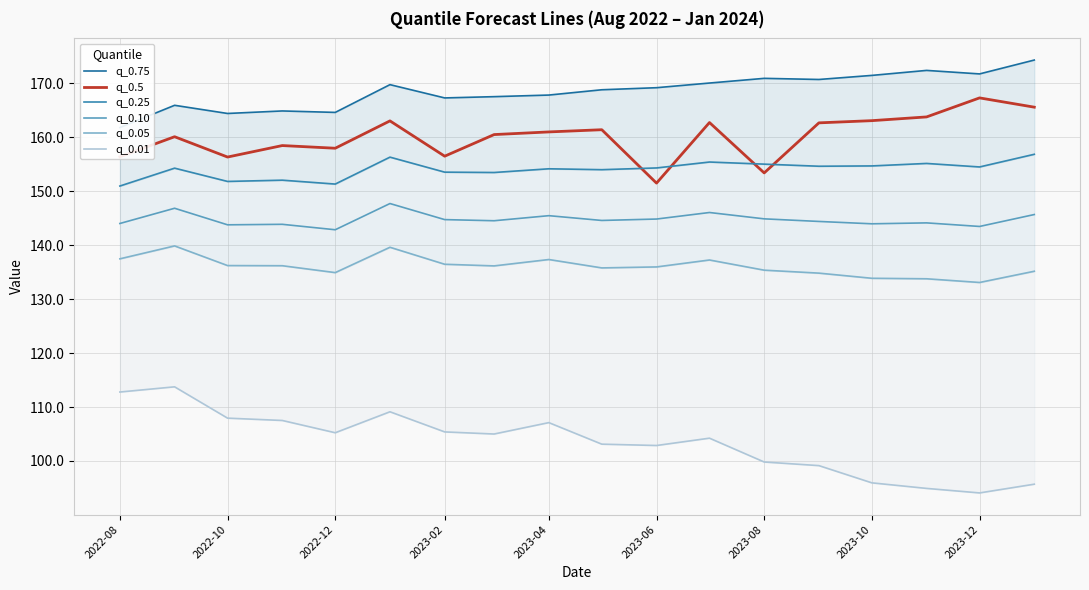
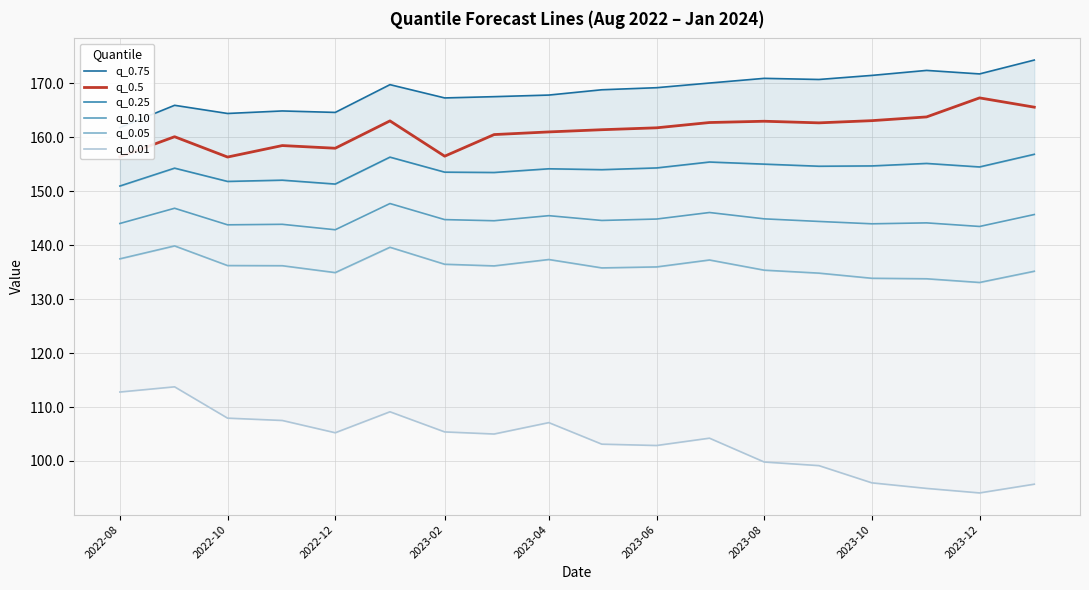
q_0.5, 2023-06: 152 -> 162
q_0.5, 2023-08: 153 -> 163
